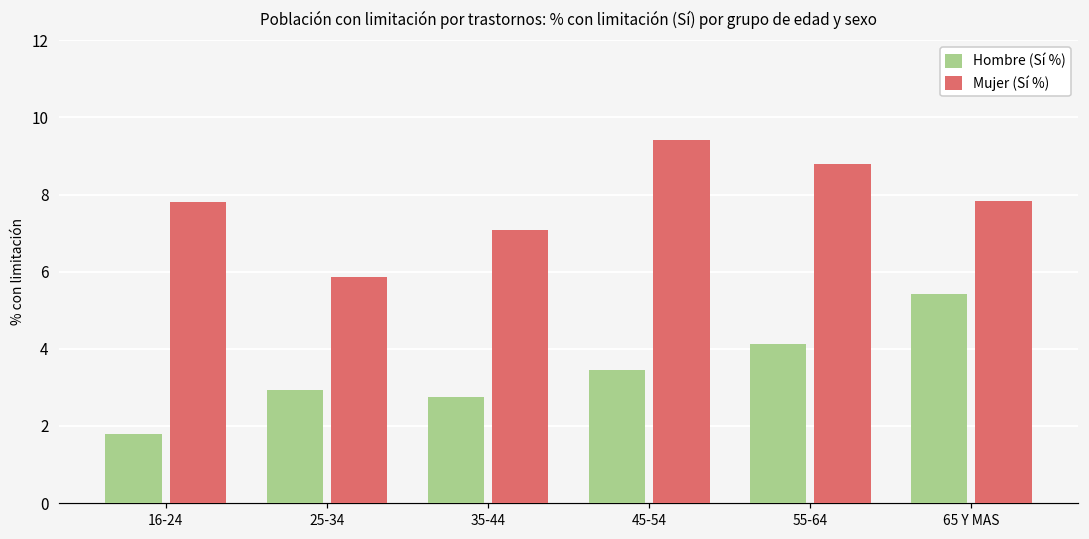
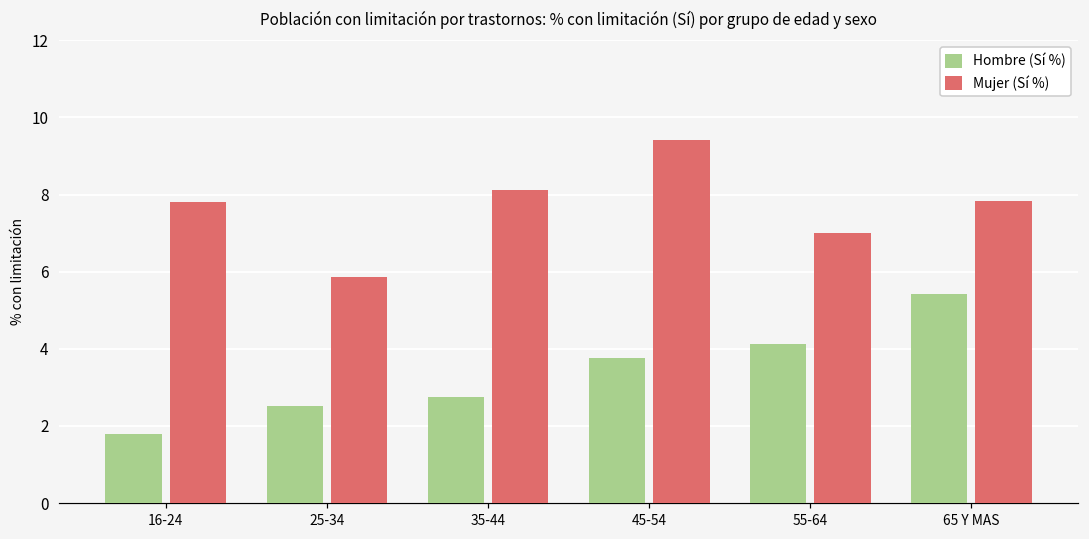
Hombre (Sí %), 25-34: 2.9 -> 2.5
Mujer (Sí %), 35-44: 7.1 -> 8.1
Hombre (Sí %), 45-54: 3.5 -> 3.8
Mujer (Sí %), 55-64: 8.8 -> 7.0
